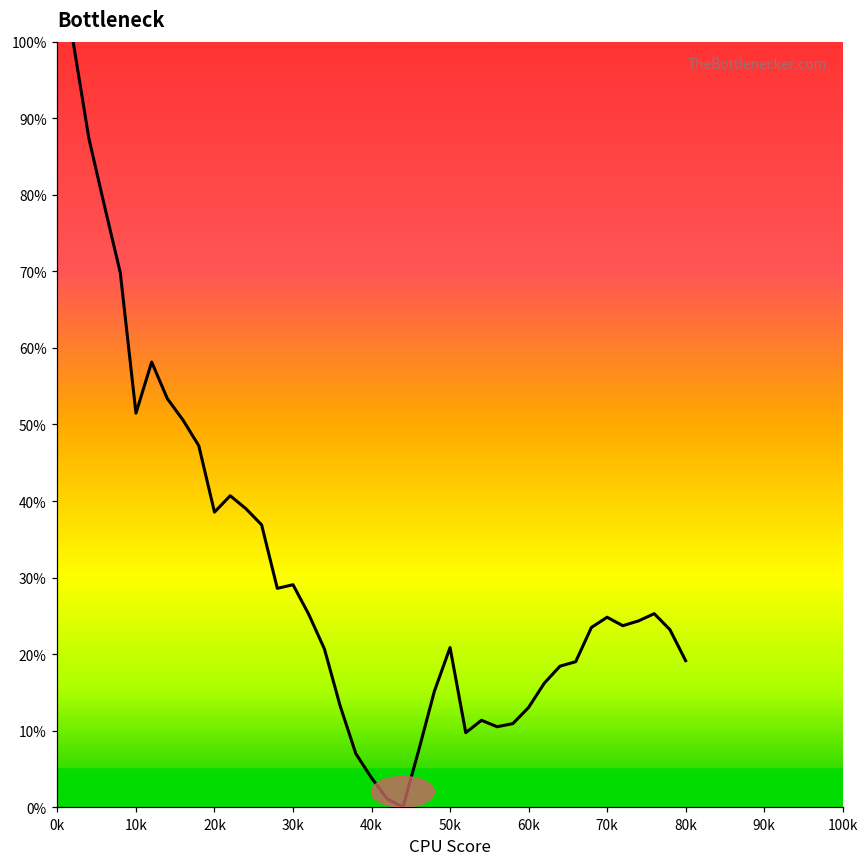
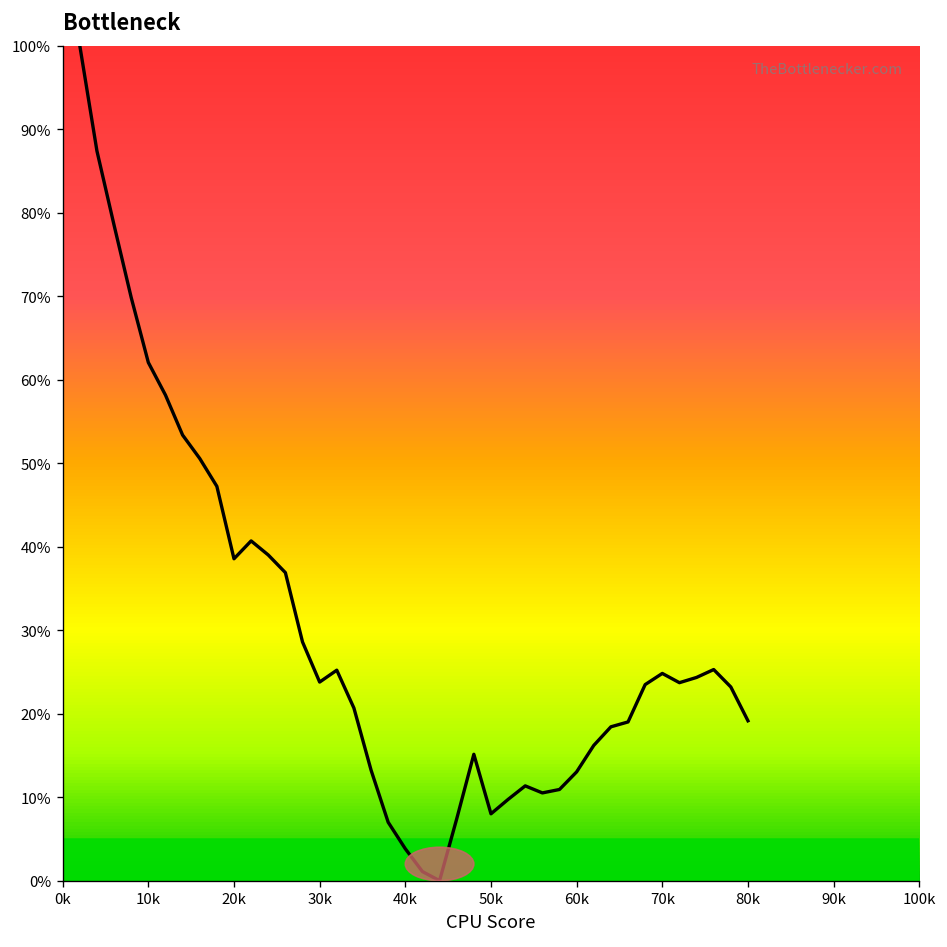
10k: 51% -> 62%
30k: 29% -> 24%
50k: 21% -> 8%
